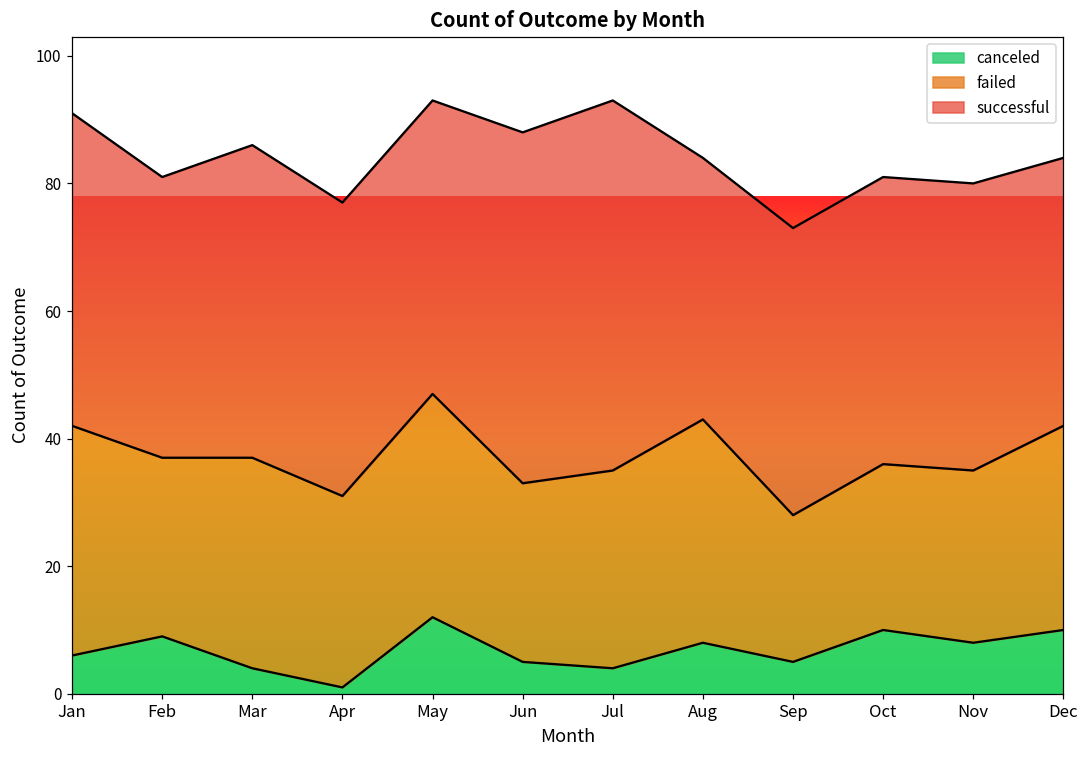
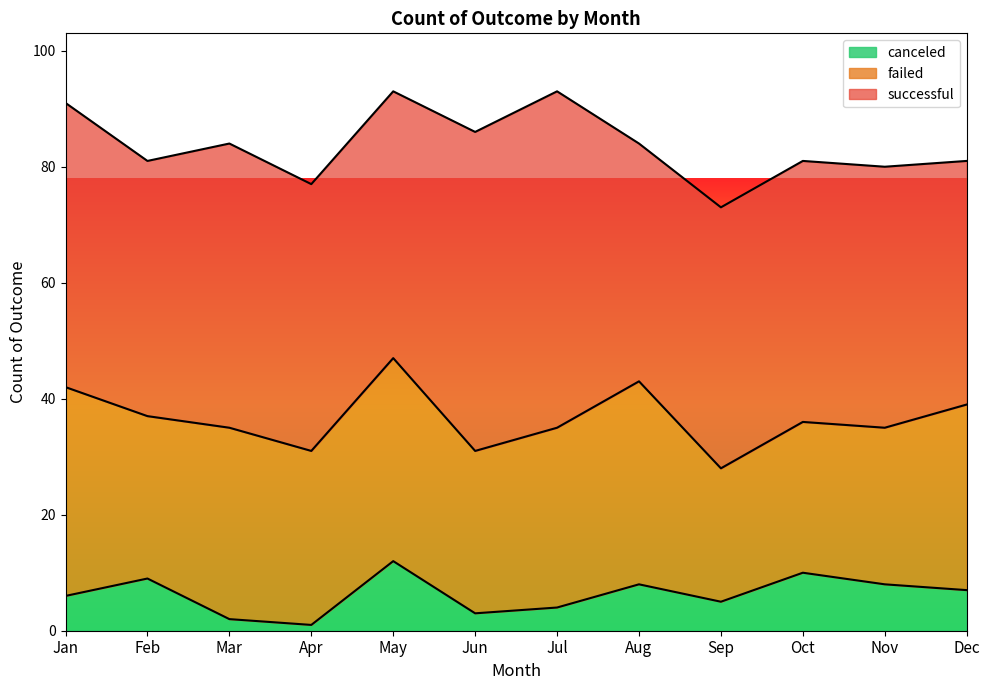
canceled, Mar: 4 -> 2
canceled, Jun: 5 -> 3
canceled, Dec: 10 -> 7
